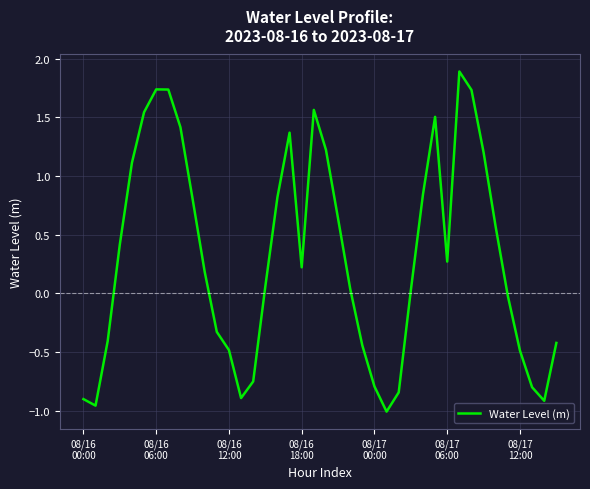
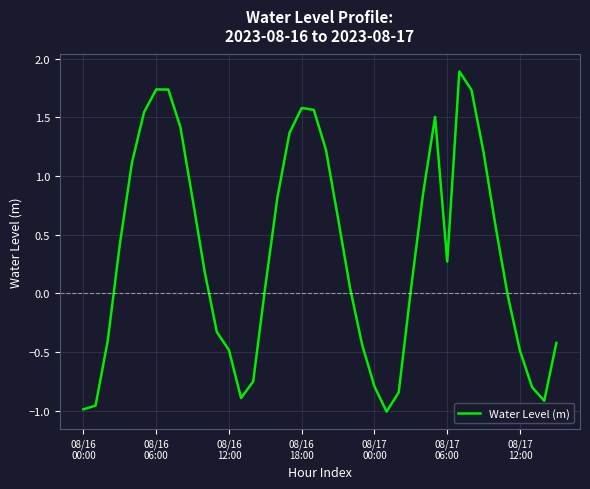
08/16 00:00: -0.90 -> -0.99
08/16 18:00: 0.22 -> 1.58
